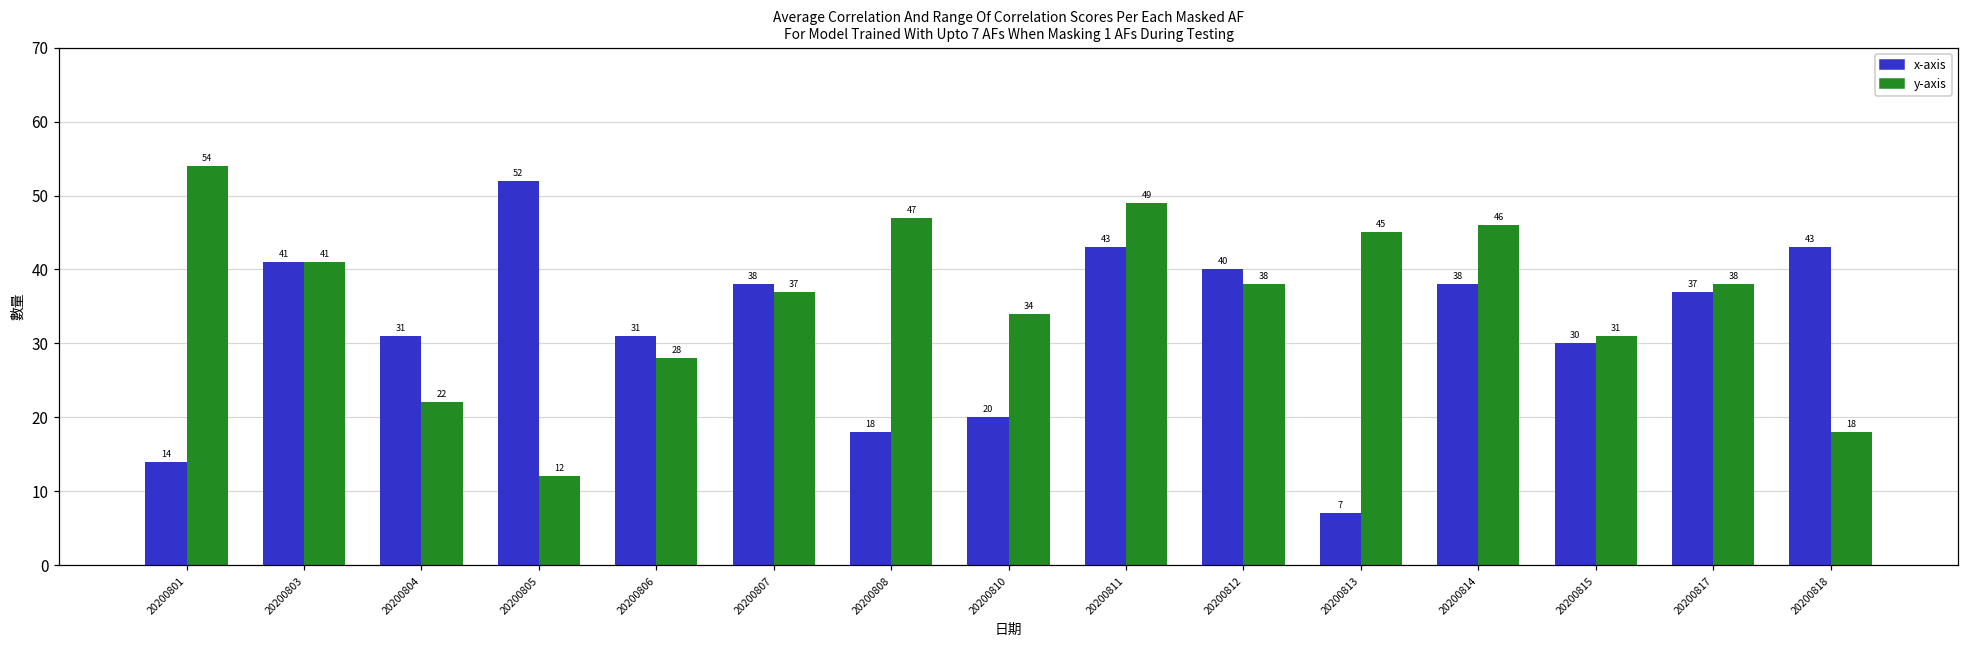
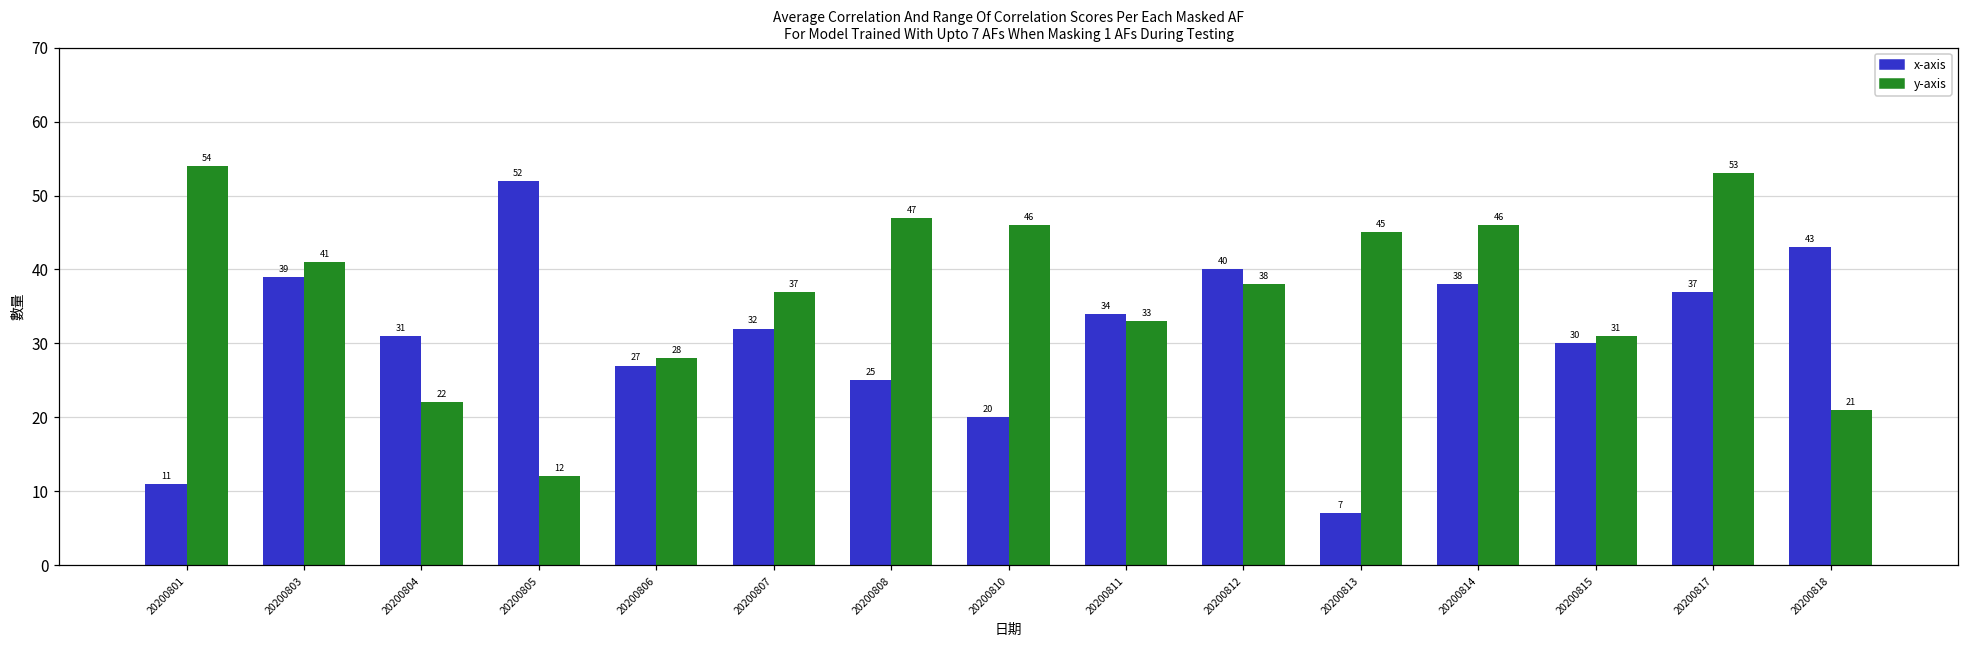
x-axis, 20200801: 14 -> 11
x-axis, 20200803: 41 -> 39
x-axis, 20200806: 31 -> 27
x-axis, 20200807: 38 -> 32
x-axis, 20200808: 18 -> 25
y-axis, 20200810: 34 -> 46
x-axis, 20200811: 43 -> 34
y-axis, 20200811: 49 -> 33
y-axis, 20200817: 38 -> 53
y-axis, 20200818: 18 -> 21
